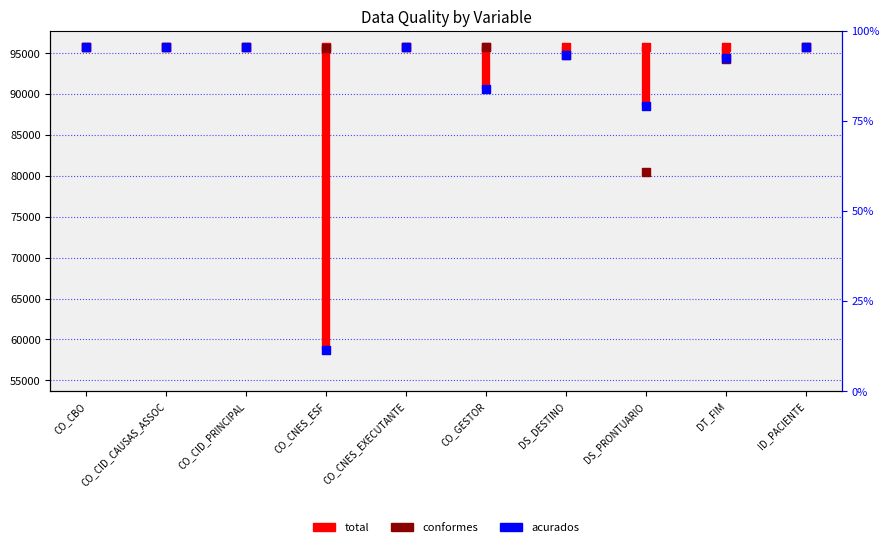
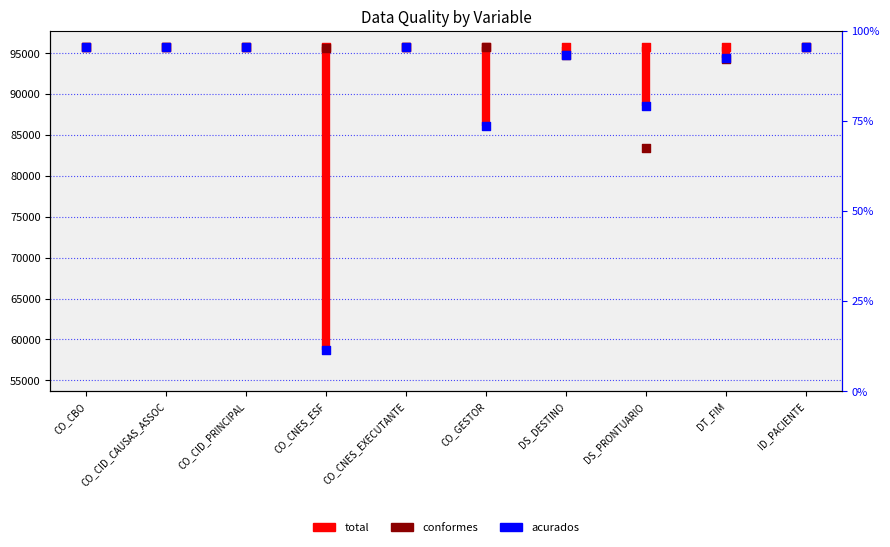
acurados, CO_GESTOR: 91000 -> 86000
conformes, DS_PRONTUARIO: 81000 -> 83000
